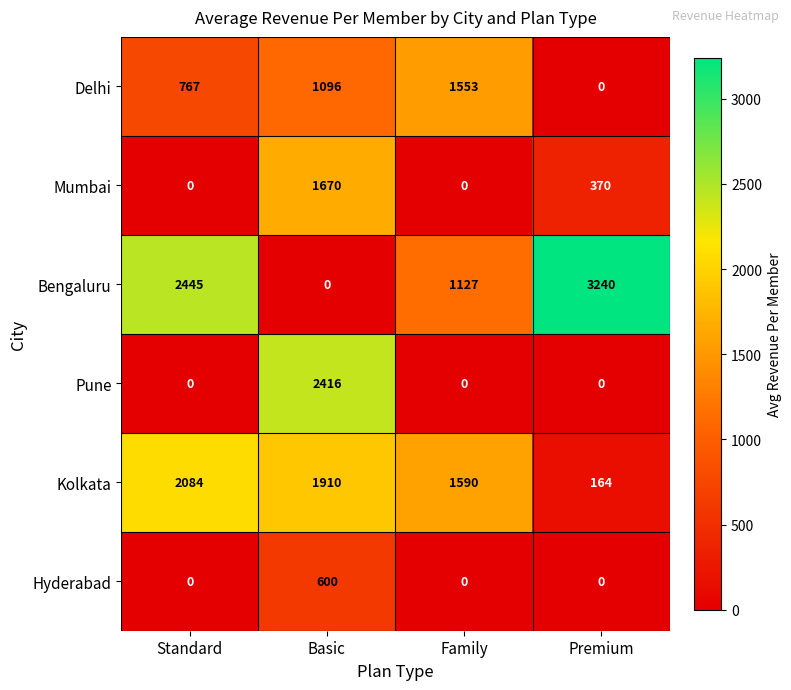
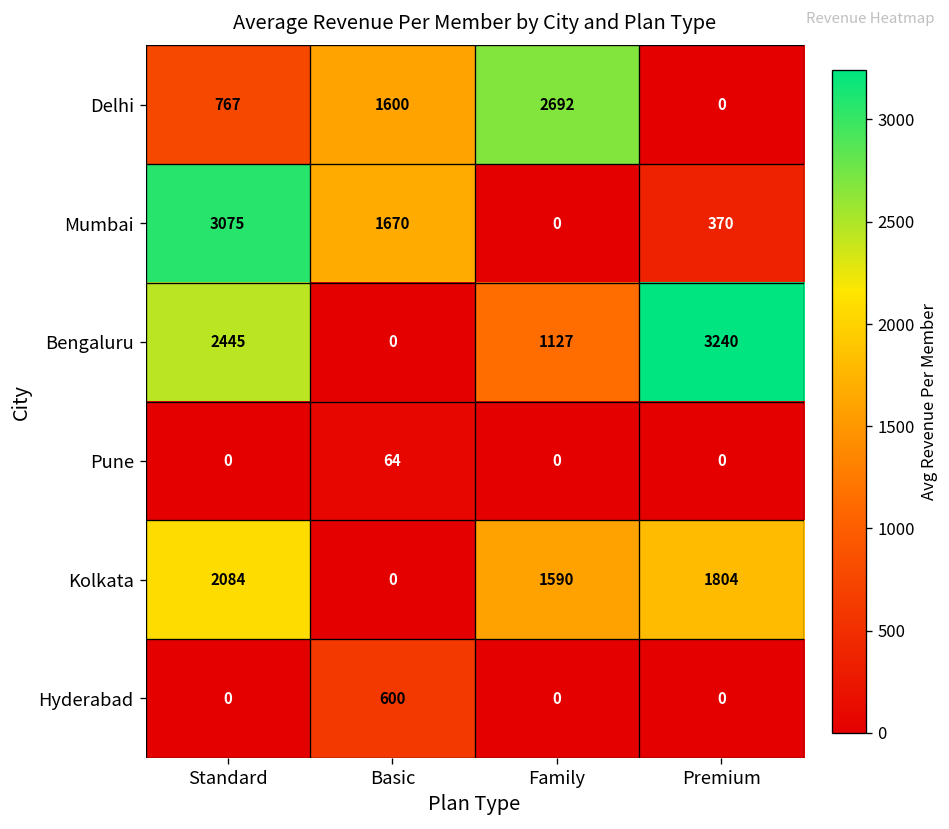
Delhi, Basic: 1096 -> 1600
Delhi, Family: 1553 -> 2692
Mumbai, Standard: 0 -> 3075
Pune, Basic: 2416 -> 64
Kolkata, Basic: 1910 -> 0
Kolkata, Premium: 164 -> 1804
